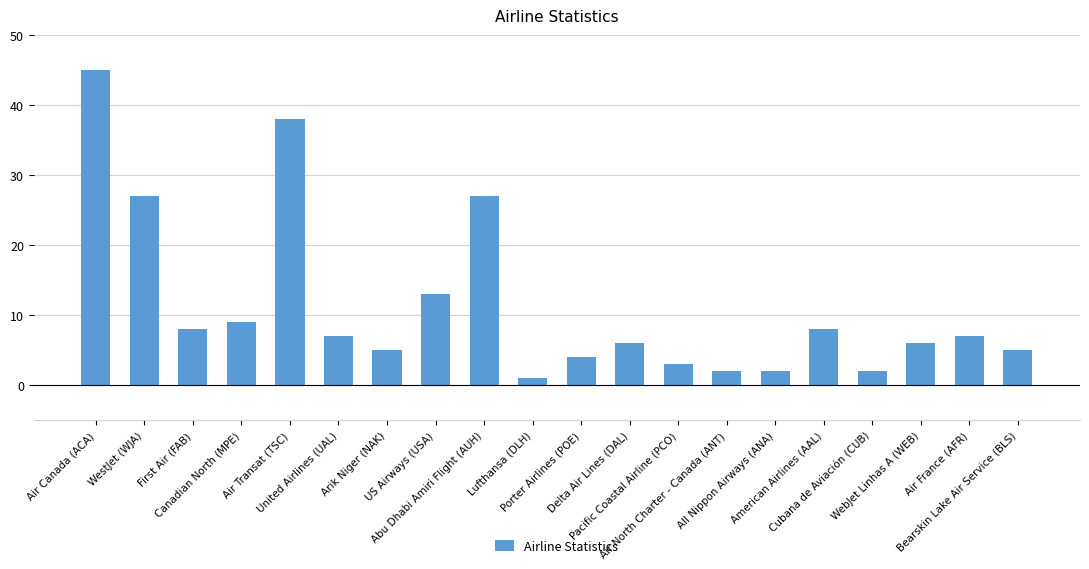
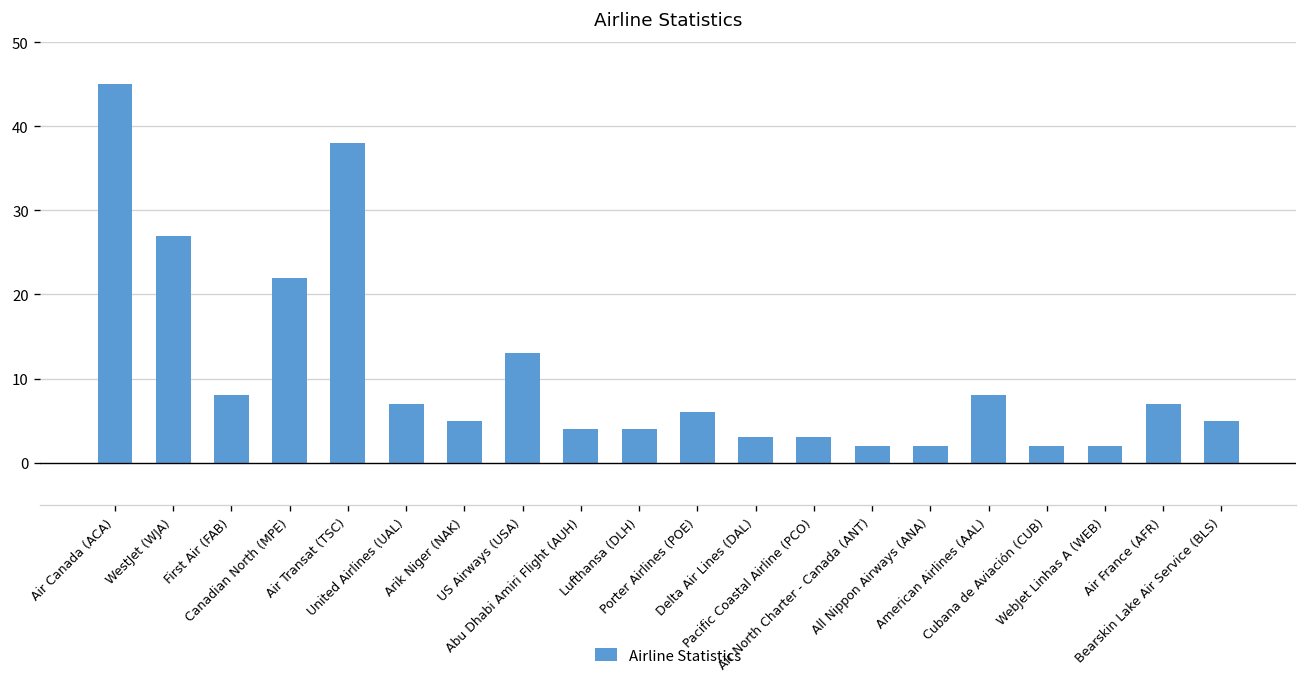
Canadian North (MPE): 9 -> 22
Abu Dhabi Amiri Flight (AUH): 27 -> 4
Lufthansa (DLH): 1 -> 4
Porter Airlines (POE): 4 -> 6
Delta Air Lines (DAL): 6 -> 3
WebJet Linhas A (WEB): 6 -> 2
